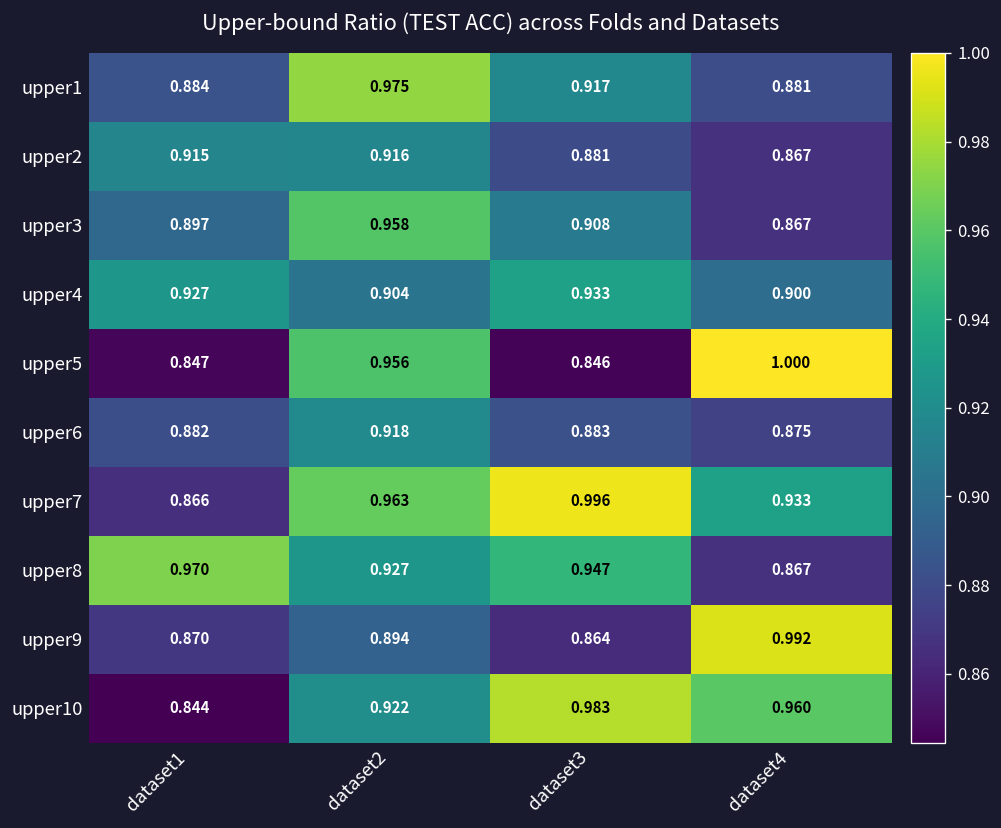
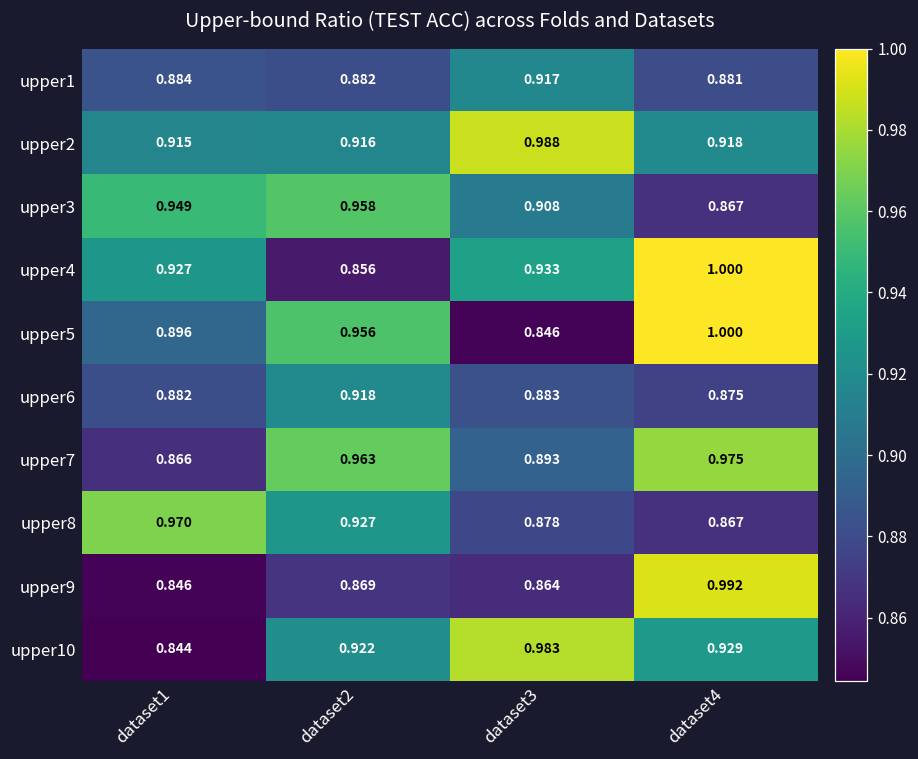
upper1, dataset2: 0.975 -> 0.882
upper2, dataset3: 0.881 -> 0.988
upper2, dataset4: 0.867 -> 0.918
upper3, dataset1: 0.897 -> 0.949
upper4, dataset2: 0.904 -> 0.856
upper4, dataset4: 0.900 -> 1.000
upper5, dataset1: 0.847 -> 0.896
upper7, dataset3: 0.996 -> 0.893
upper7, dataset4: 0.933 -> 0.975
upper8, dataset3: 0.947 -> 0.878
upper9, dataset1: 0.870 -> 0.846
upper9, dataset2: 0.894 -> 0.869
upper10, dataset4: 0.960 -> 0.929
